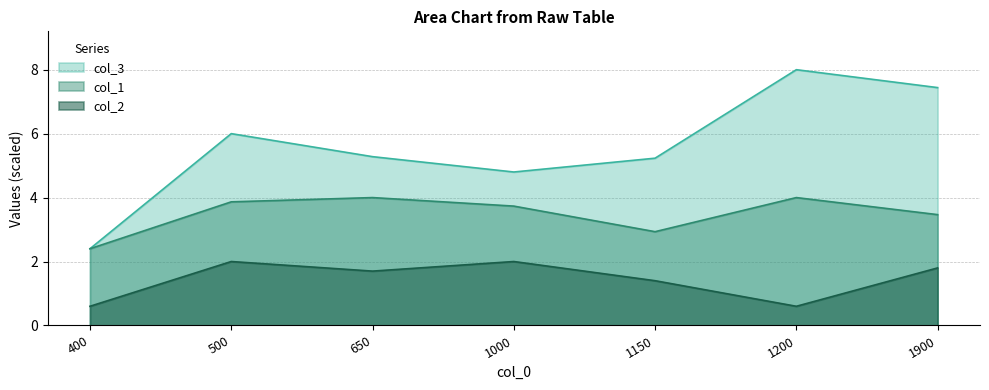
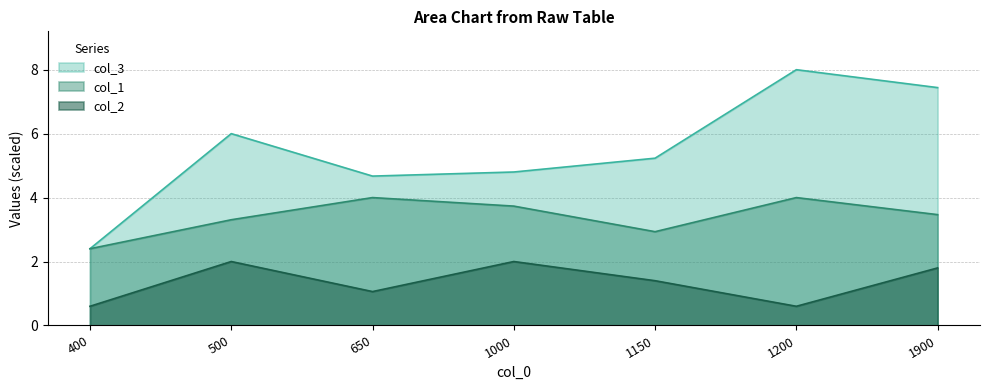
col_1, 500: 3.9 -> 3.3
col_3, 650: 5.3 -> 4.7
col_2, 650: 1.7 -> 1.1
